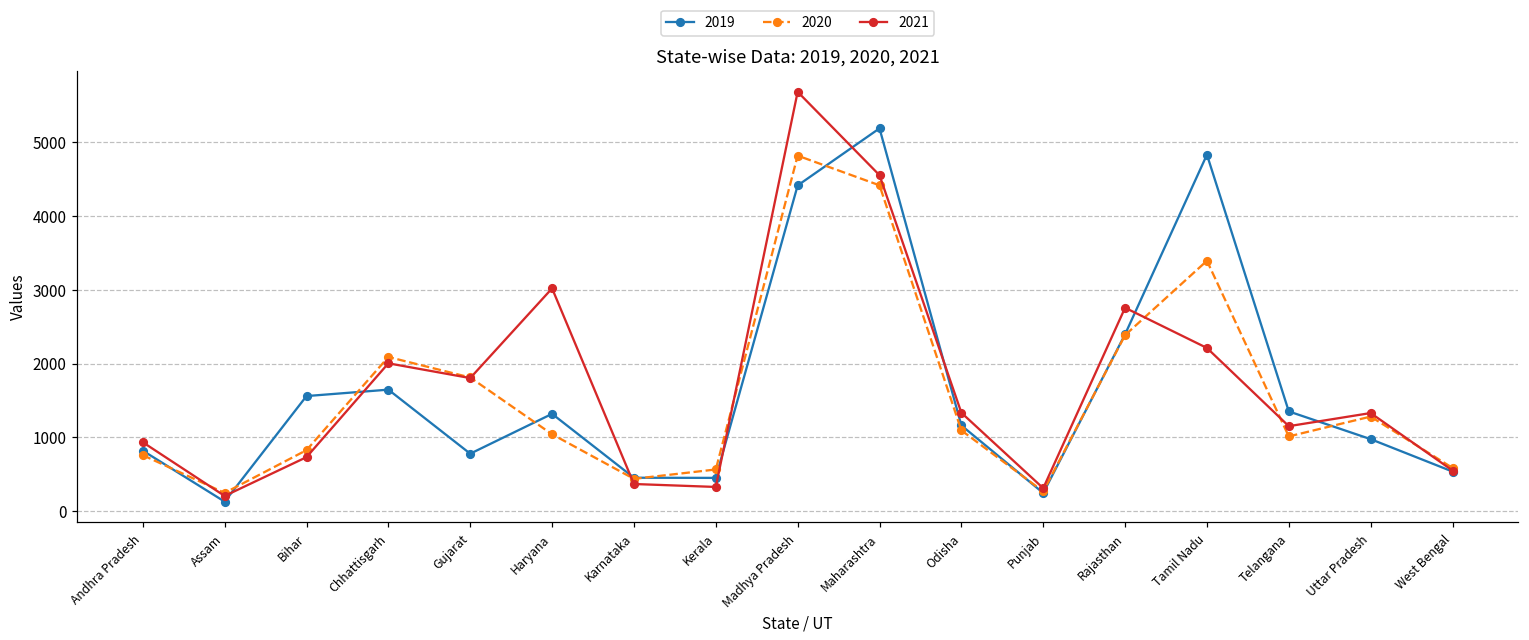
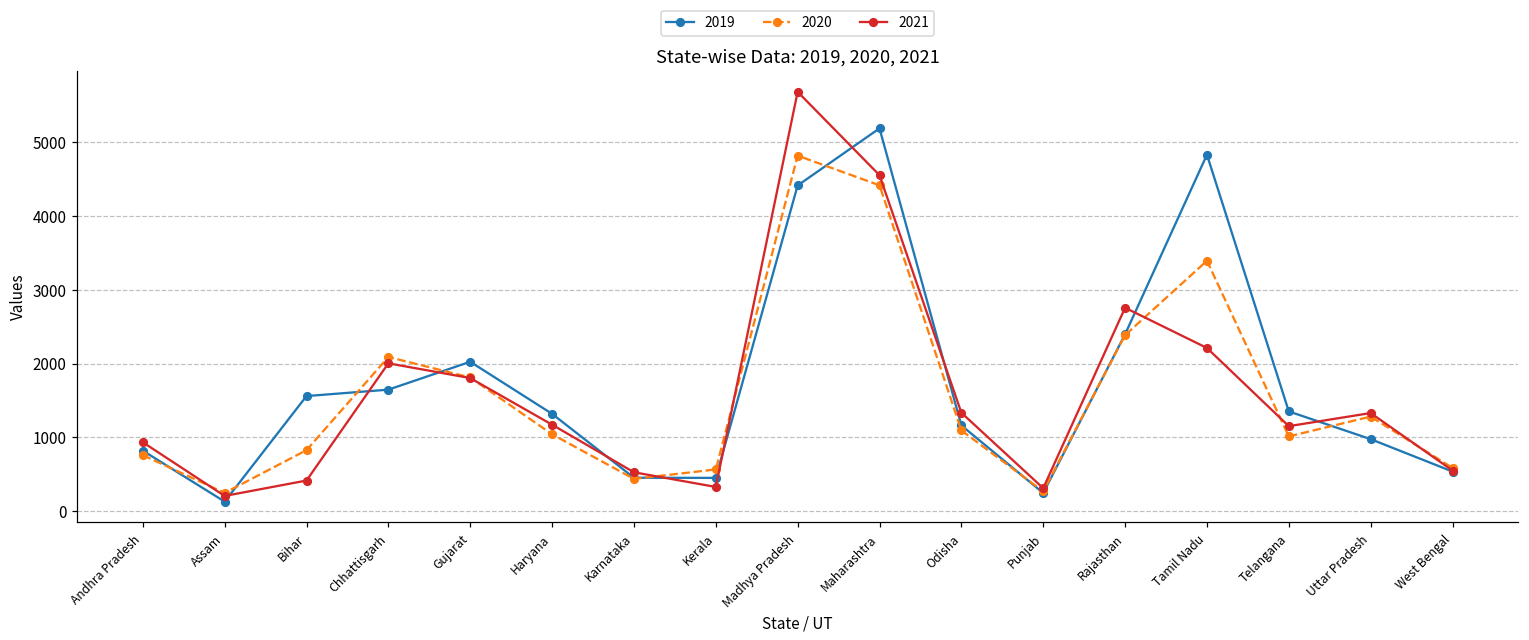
2021, Bihar: 700 -> 400
2019, Gujarat: 800 -> 2000
2021, Haryana: 3000 -> 1200
2021, Karnataka: 400 -> 500
